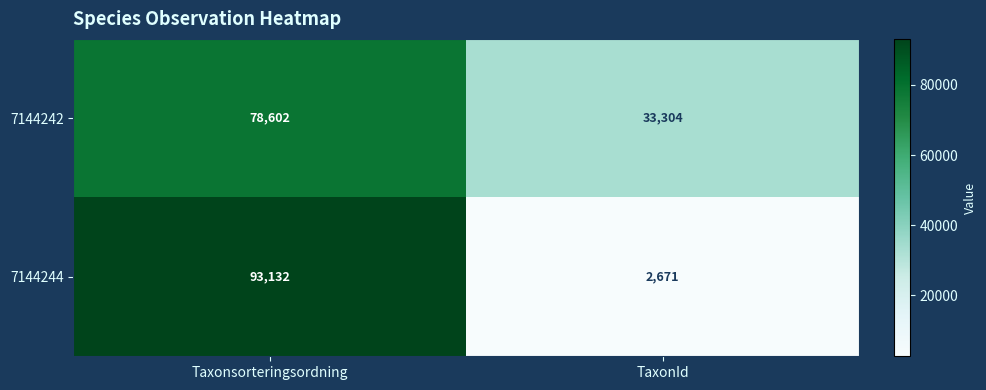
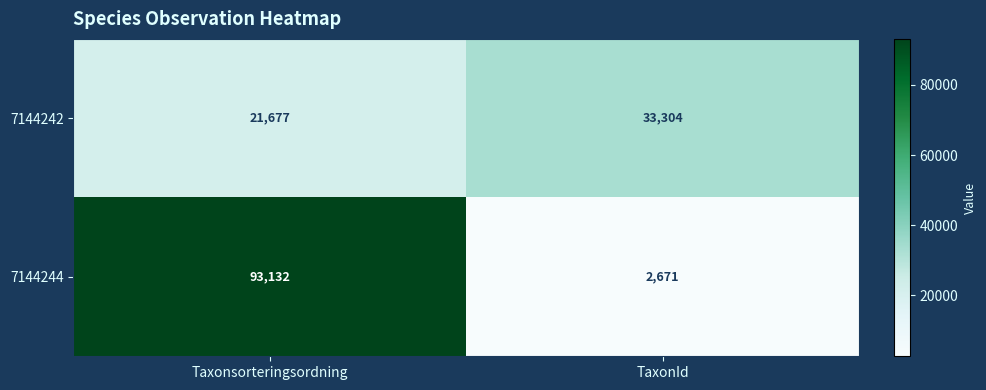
7144242, Taxonsorteringsordning: 78,602 -> 21,677
